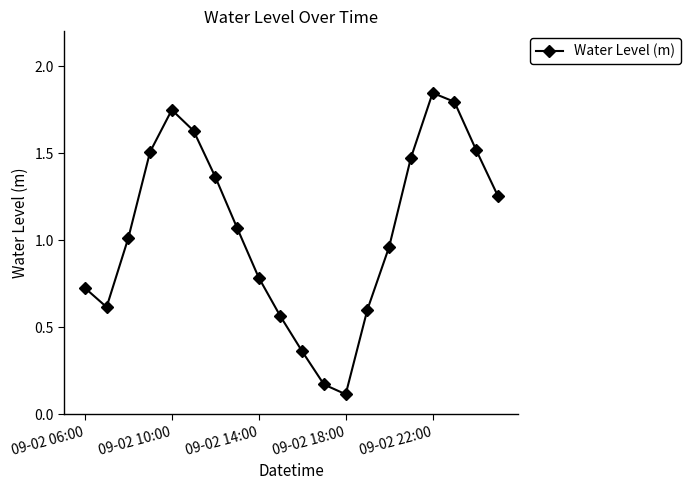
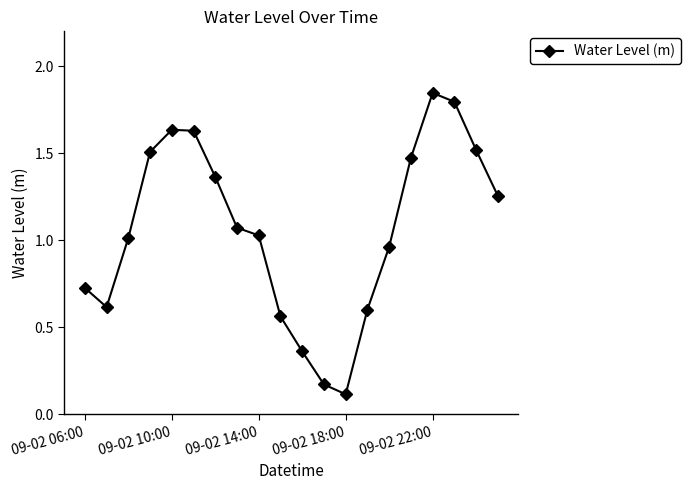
09-02 10:00: 1.75 -> 1.63
09-02 14:00: 0.79 -> 1.03
